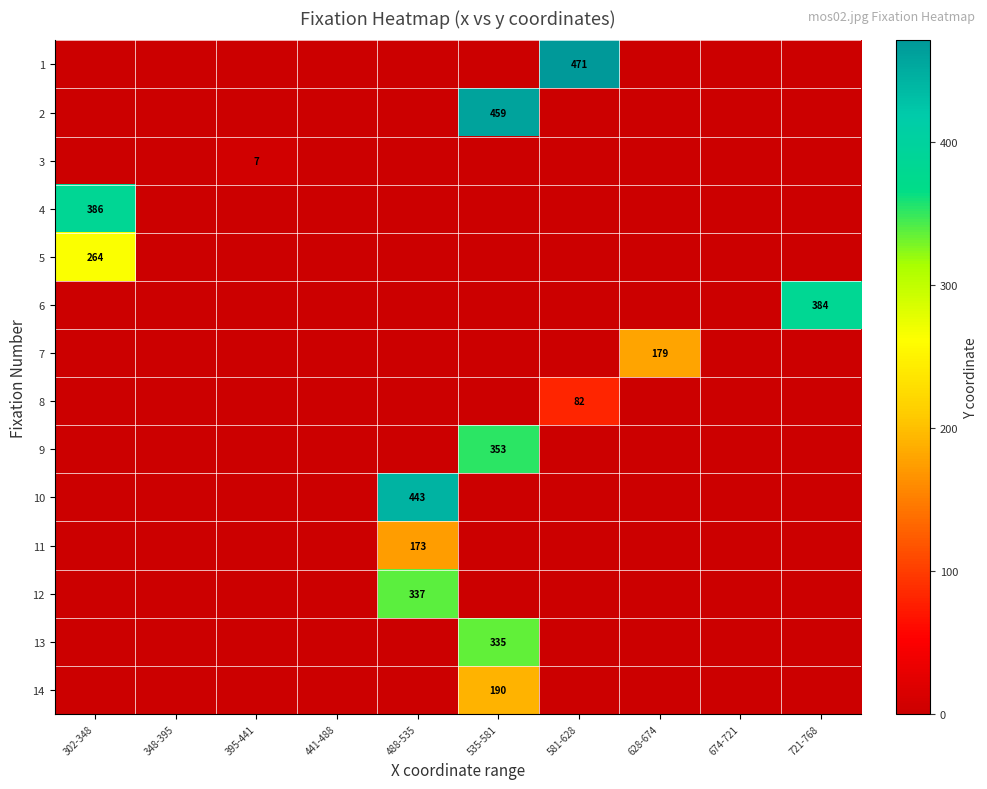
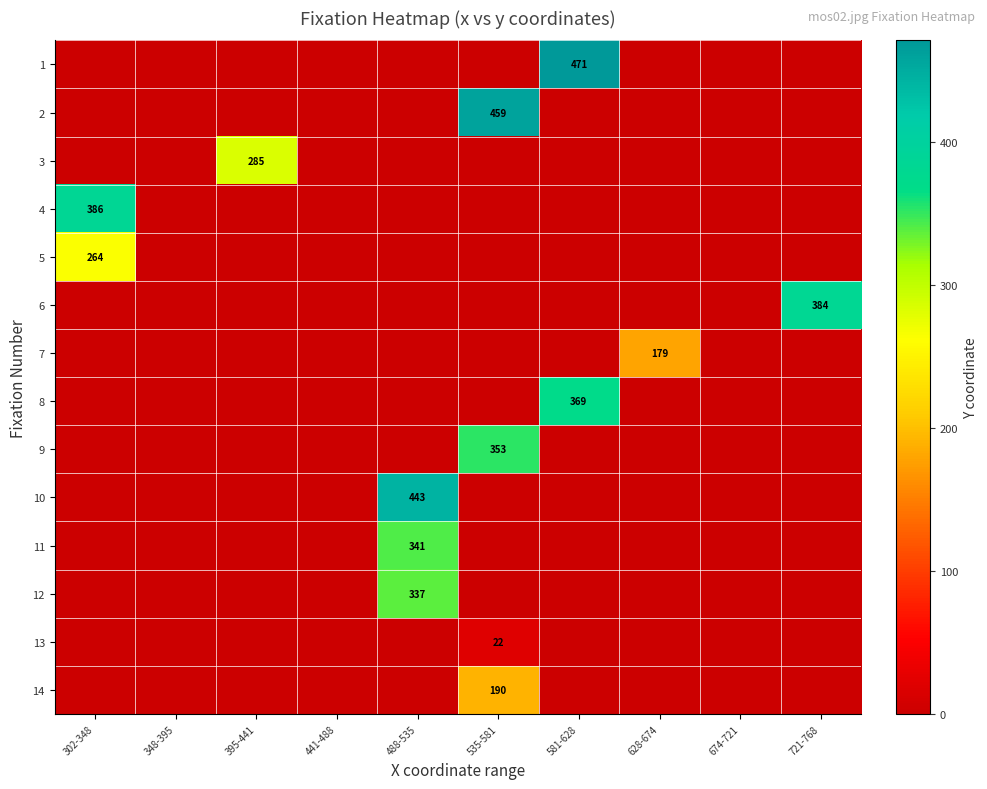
3, 395-441: 7 -> 285
8, 581-628: 82 -> 369
11, 488-535: 173 -> 341
13, 535-581: 335 -> 22
